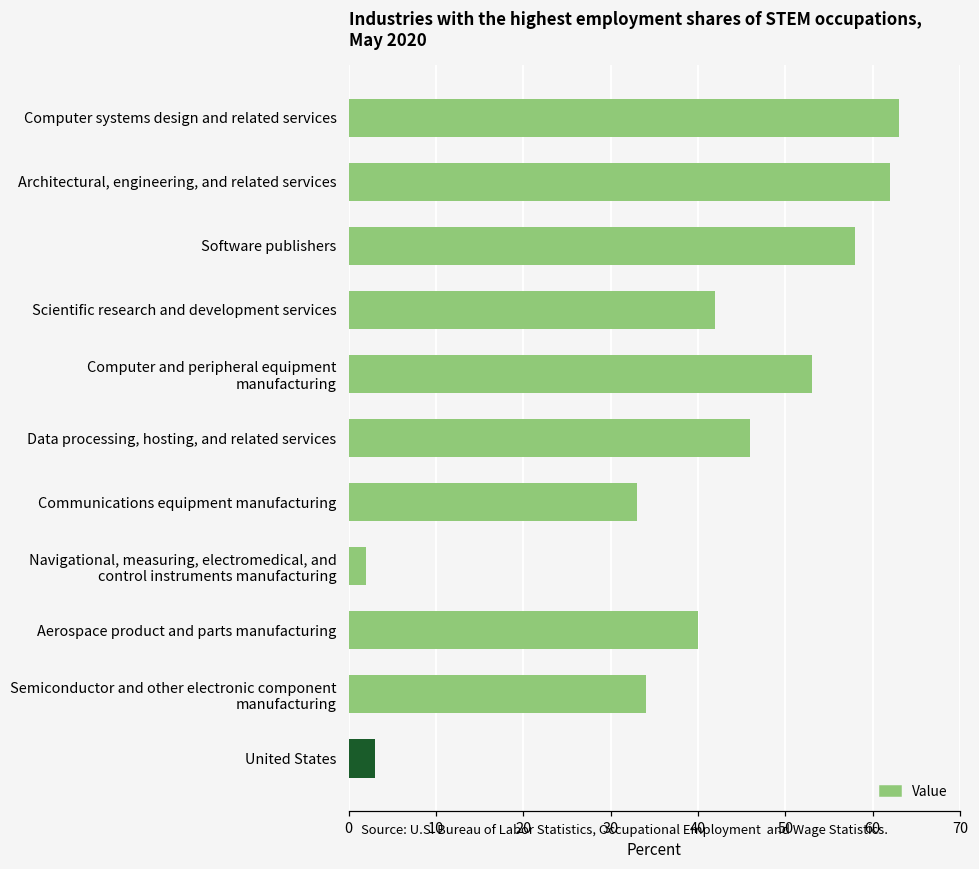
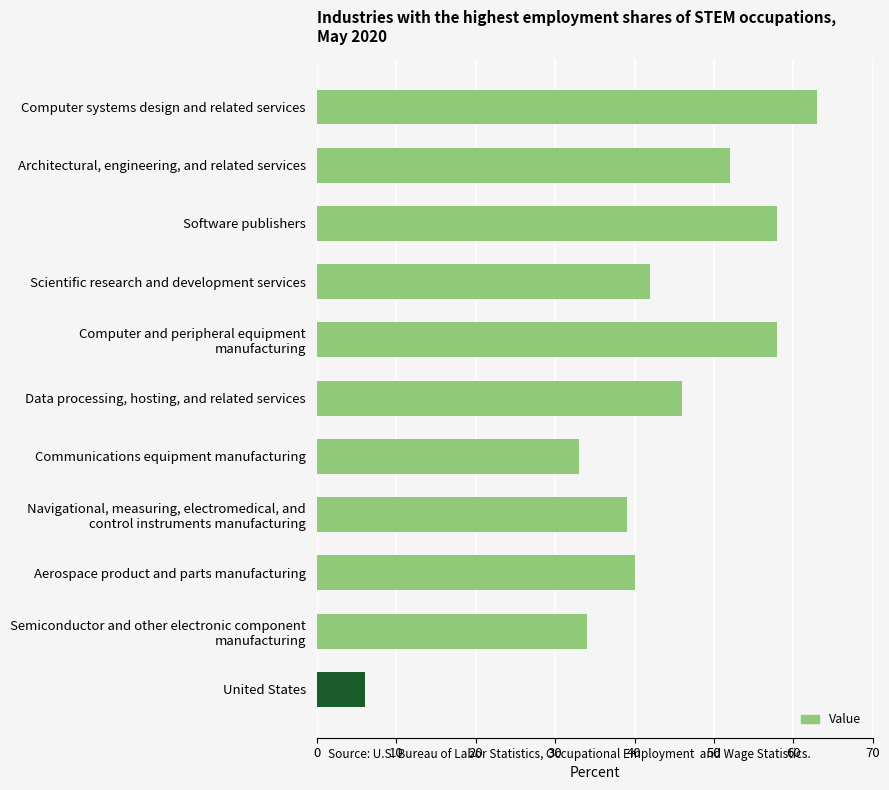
Architectural, engineering, and related services: 62 -> 52
Computer and peripheral equipment manufacturing: 53 -> 58
Navigational, measuring, electromedical, and control instruments manufacturing: 2 -> 39
United States: 3 -> 6
